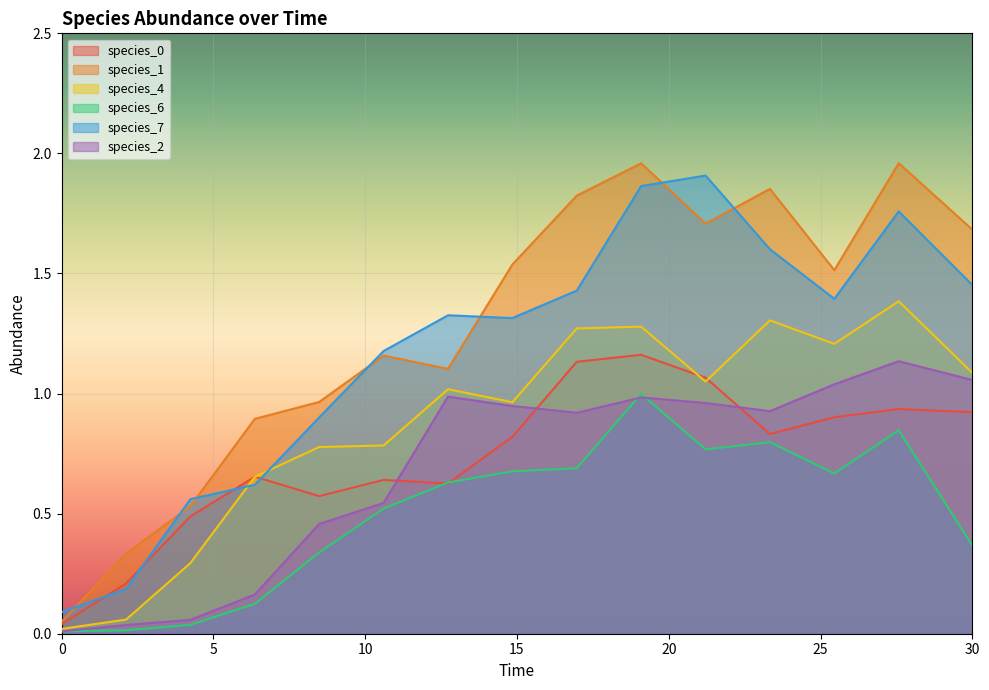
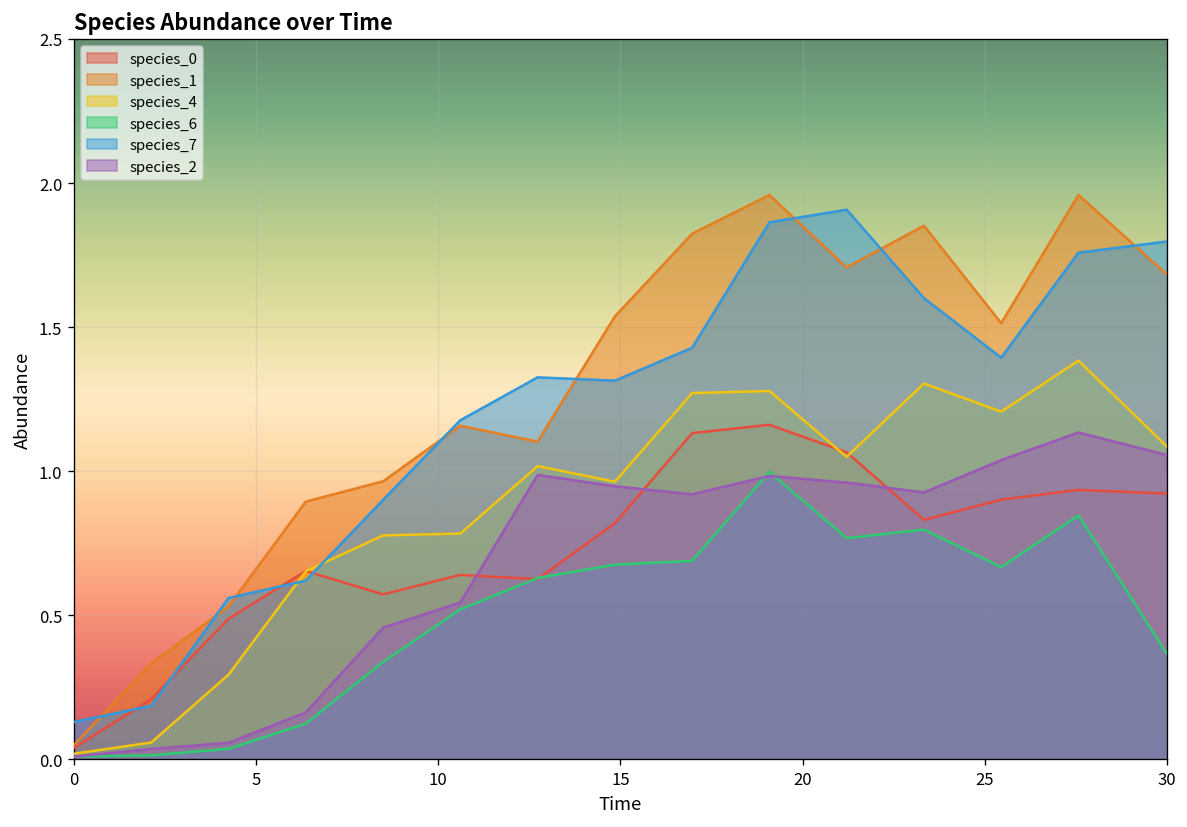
species_7, 0: 0.09 -> 0.13
species_7, 30: 1.45 -> 1.80
